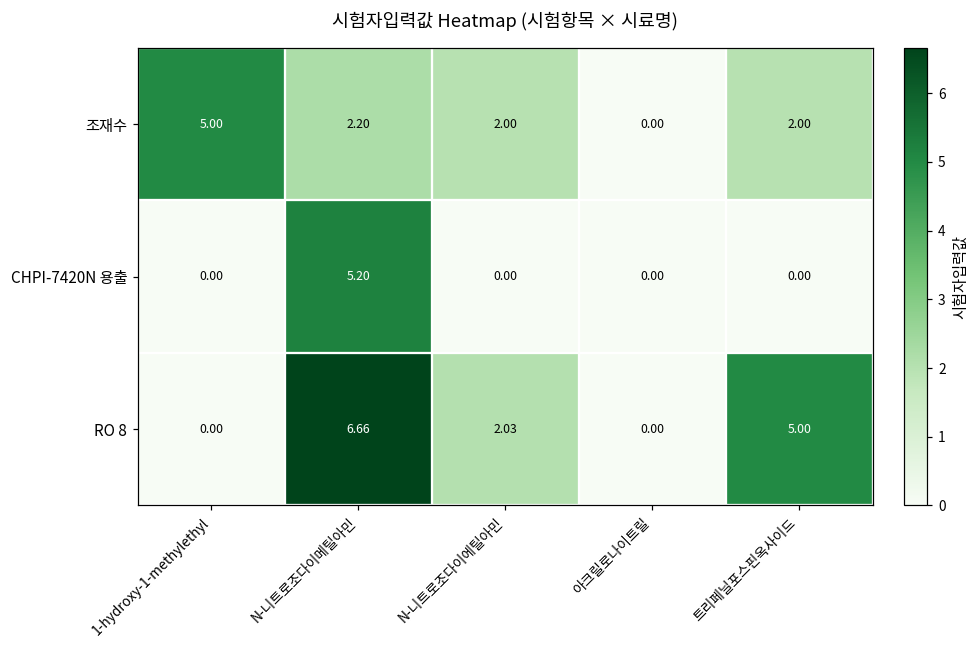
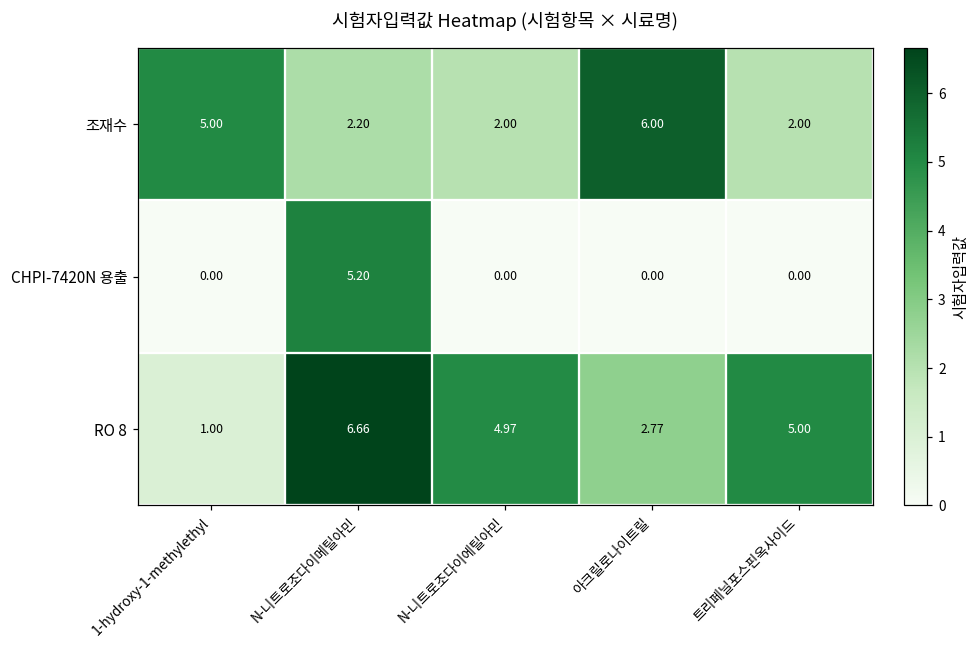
조재수, 아크릴로나이트릴: 0.00 -> 6.00
RO 8, 1-hydroxy-1-methylethyl: 0.00 -> 1.00
RO 8, N-니트로조다이에틸아민: 2.03 -> 4.97
RO 8, 아크릴로나이트릴: 0.00 -> 2.77
